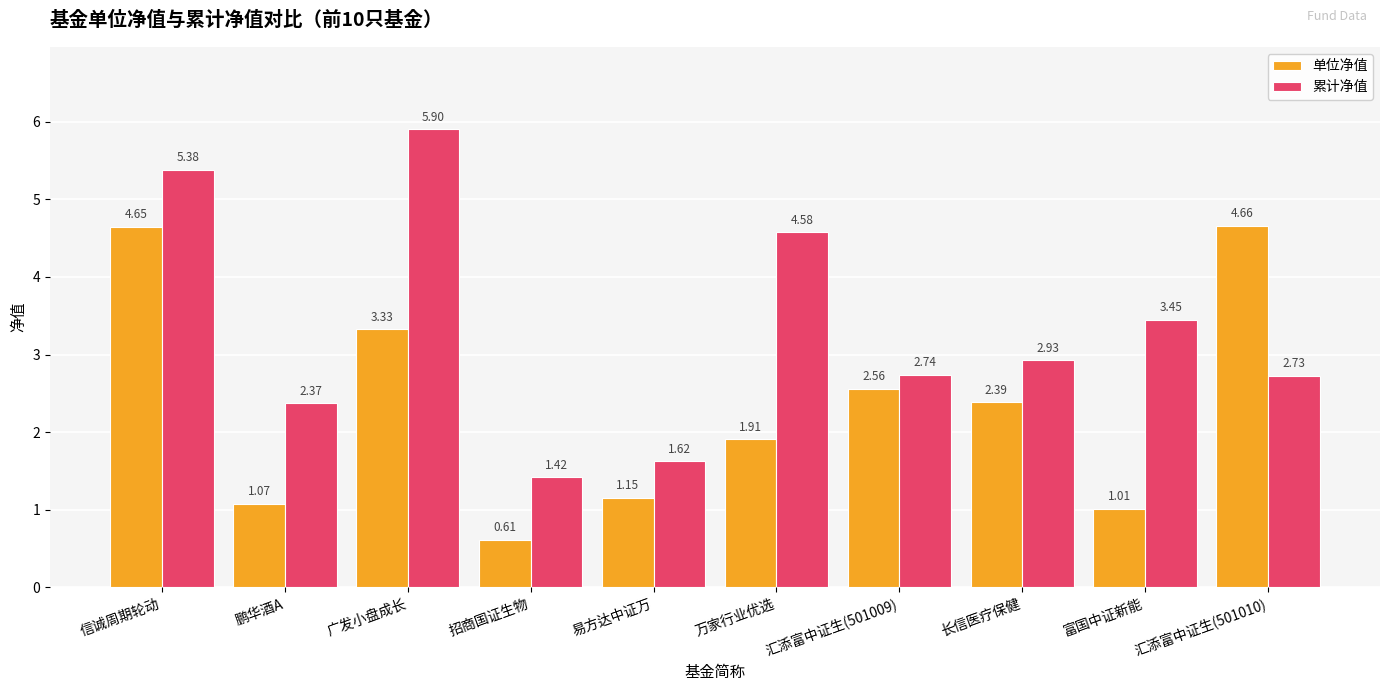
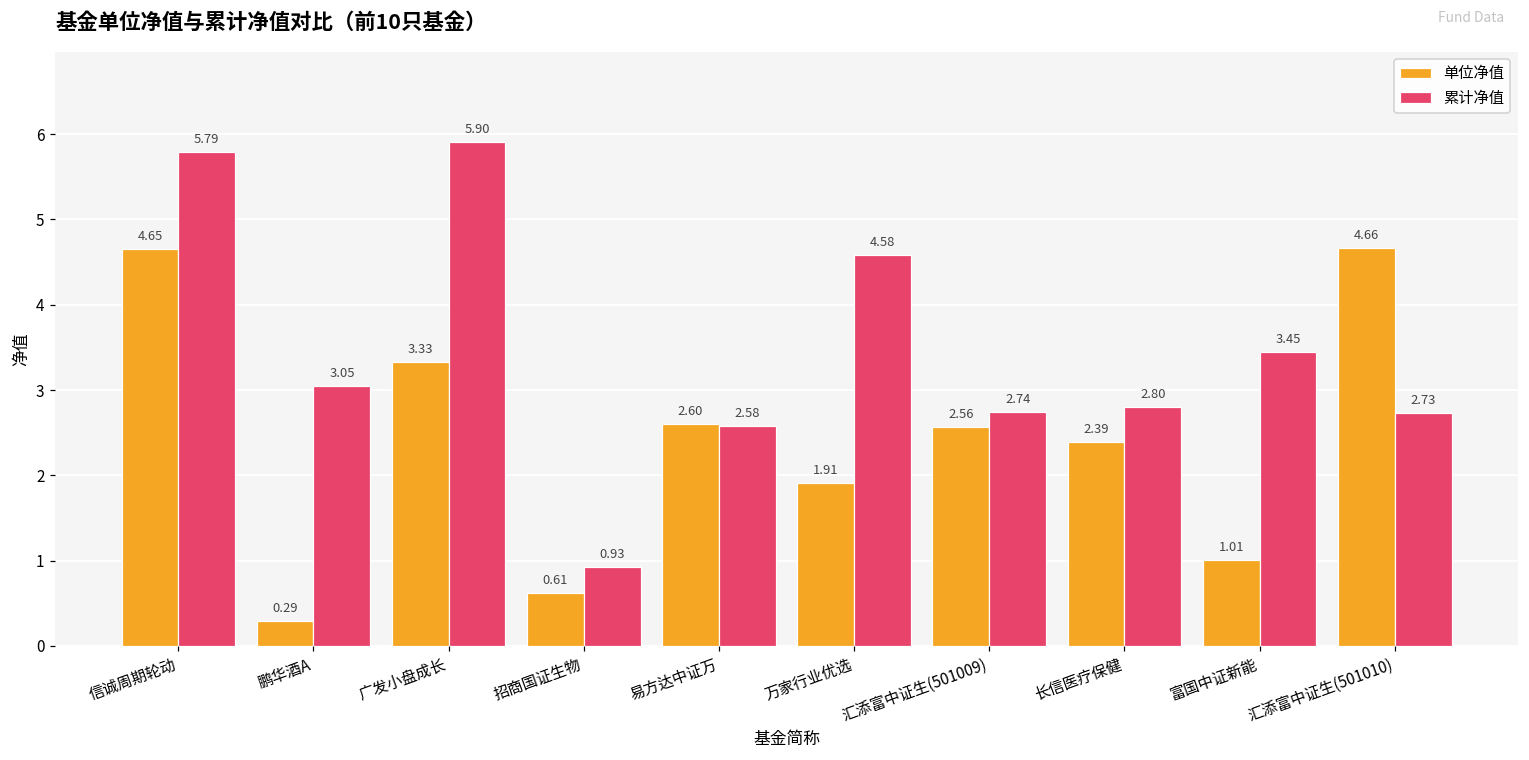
累计净值, 信诚周期轮动: 5.38 -> 5.79
单位净值, 鹏华酒A: 1.07 -> 0.29
累计净值, 鹏华酒A: 2.37 -> 3.05
累计净值, 招商国证生物: 1.42 -> 0.93
单位净值, 易方达中证万: 1.15 -> 2.60
累计净值, 易方达中证万: 1.62 -> 2.58
累计净值, 长信医疗保健: 2.93 -> 2.80
